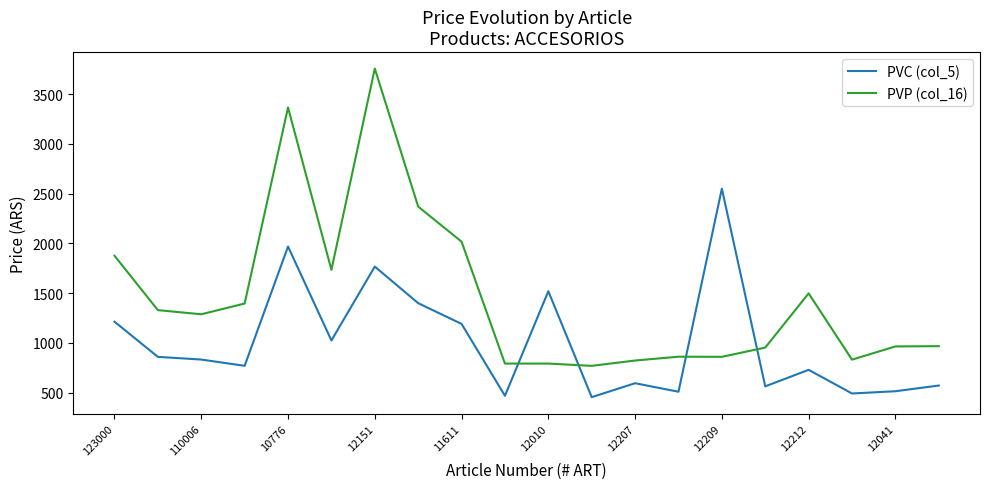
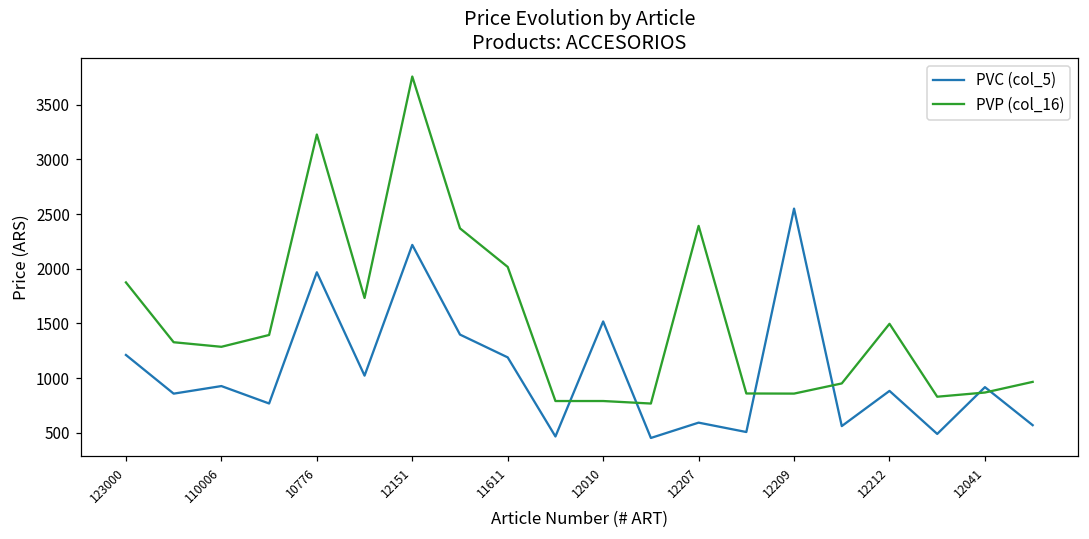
PVC (col_5), 110006: 800 -> 900
PVP (col_16), 10776: 3400 -> 3200
PVC (col_5), 12151: 1800 -> 2200
PVP (col_16), 12207: 800 -> 2400
PVC (col_5), 12212: 700 -> 900
PVC (col_5), 12041: 500 -> 900
PVP (col_16), 12041: 1000 -> 900
